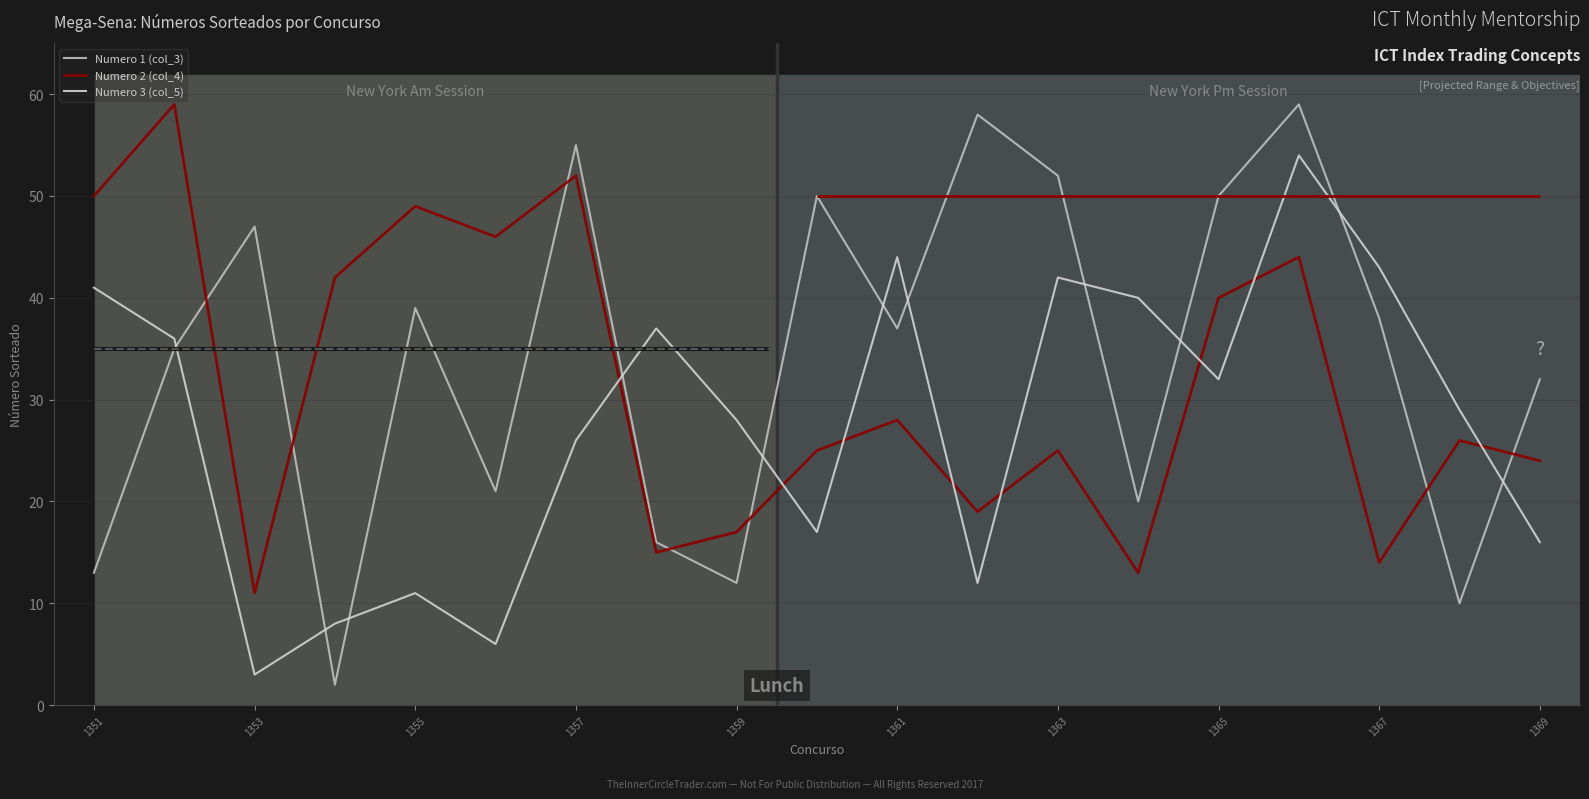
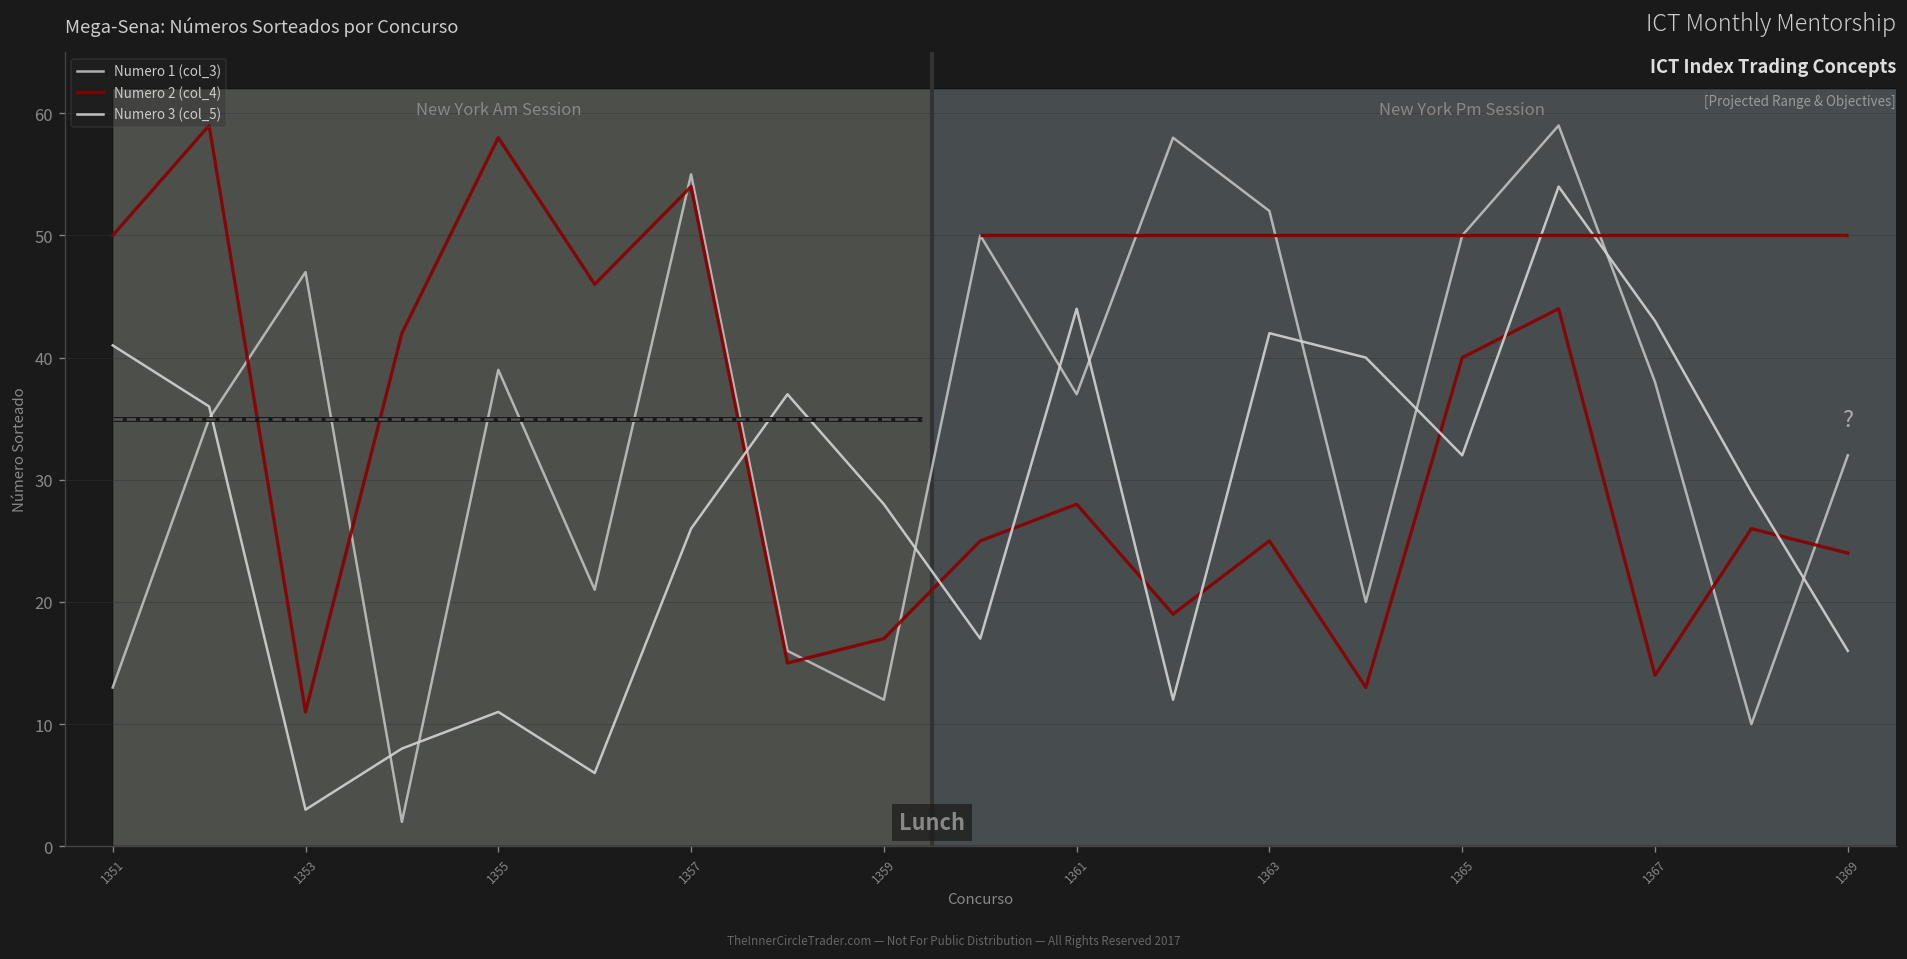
Numero 2 (col_4), 1355: 49 -> 58
Numero 2 (col_4), 1357: 52 -> 54
